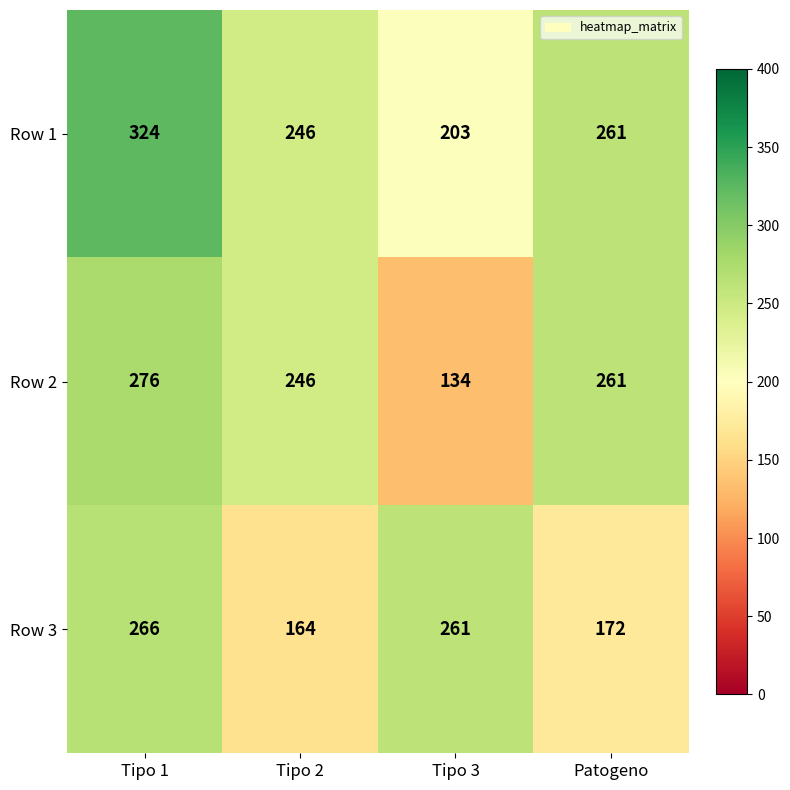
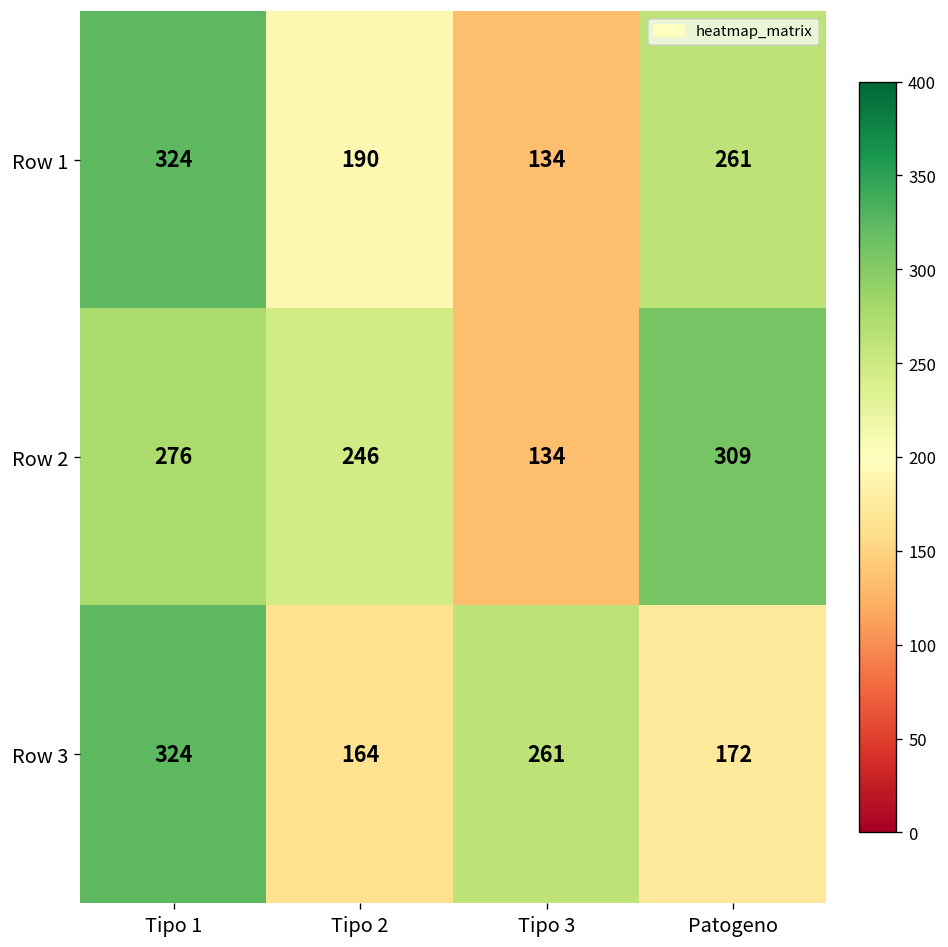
Row 1, Tipo 2: 246 -> 190
Row 1, Tipo 3: 203 -> 134
Row 2, Patogeno: 261 -> 309
Row 3, Tipo 1: 266 -> 324
